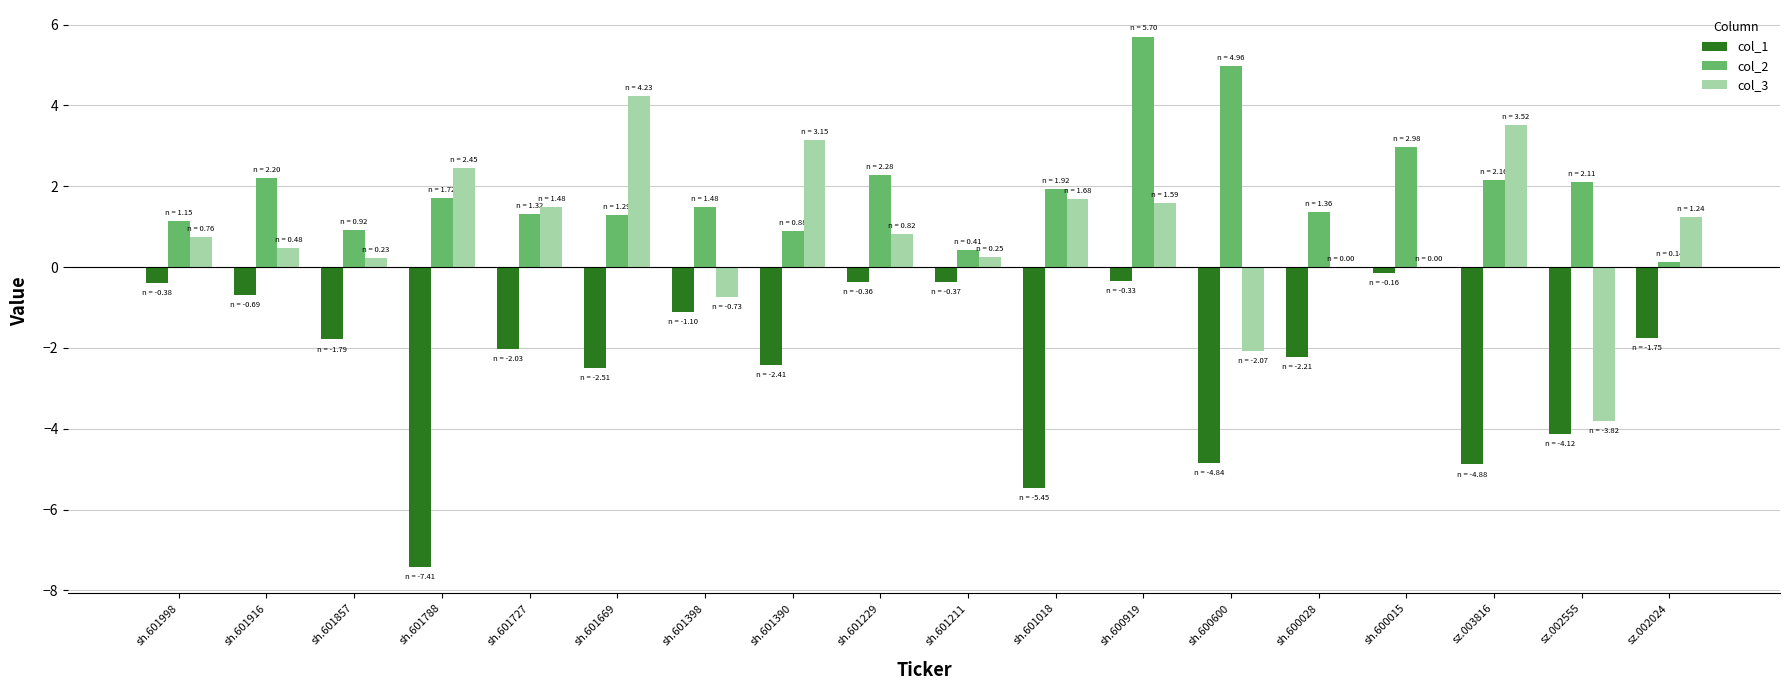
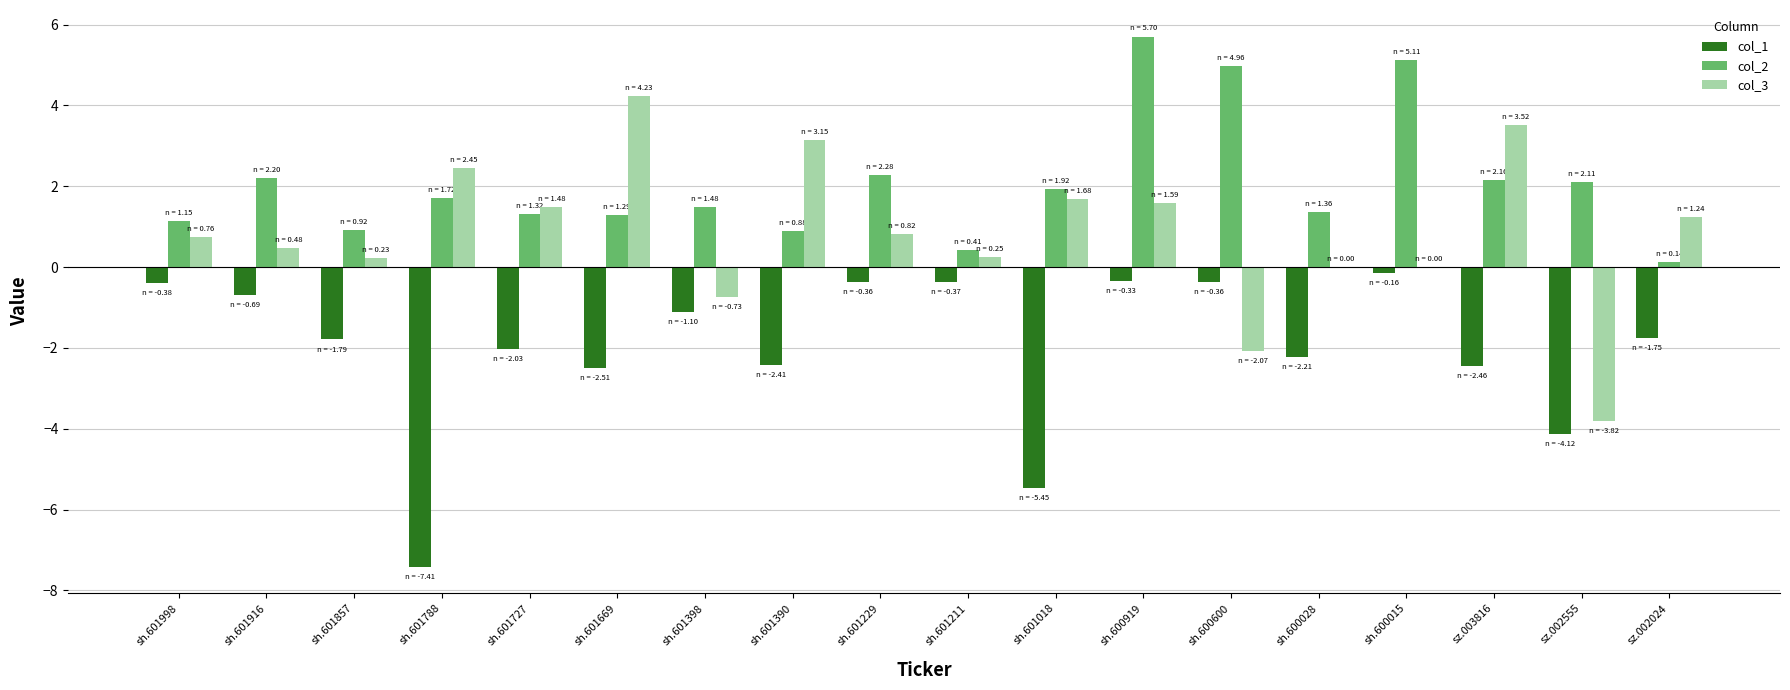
col_1, sh.600600: -4.84 -> -0.36
col_2, sh.600015: 2.98 -> 5.11
col_1, sz.003816: -4.88 -> -2.46
